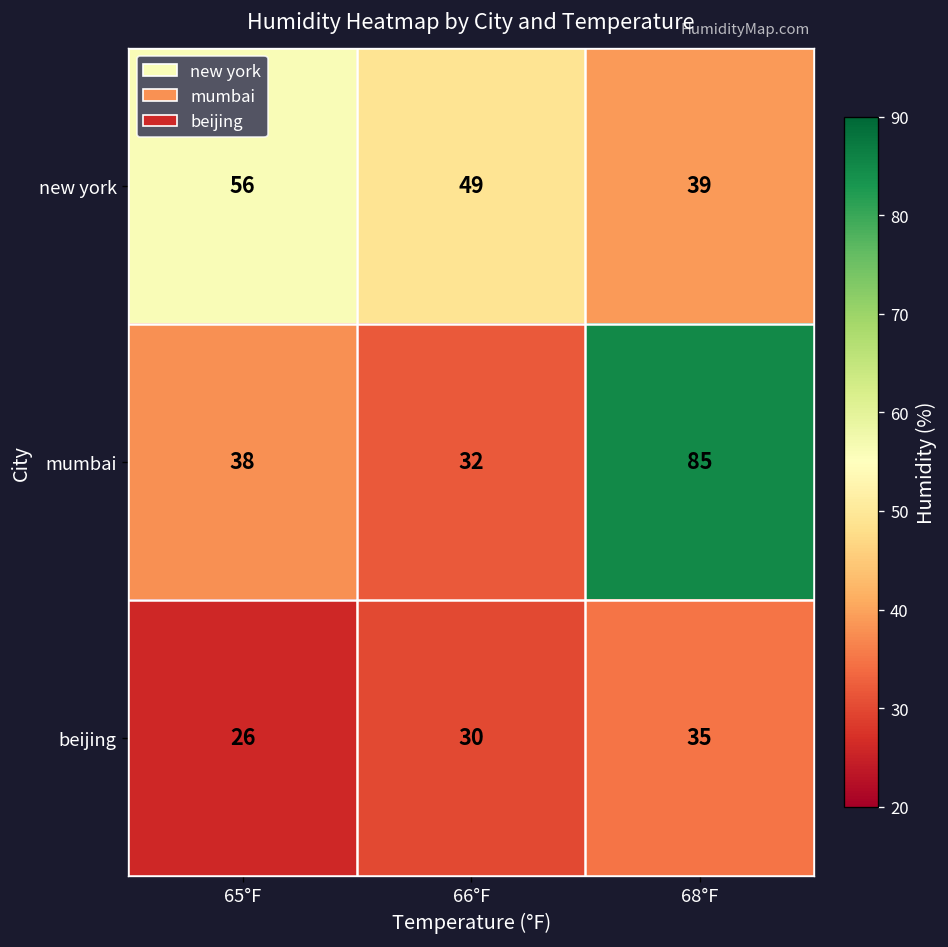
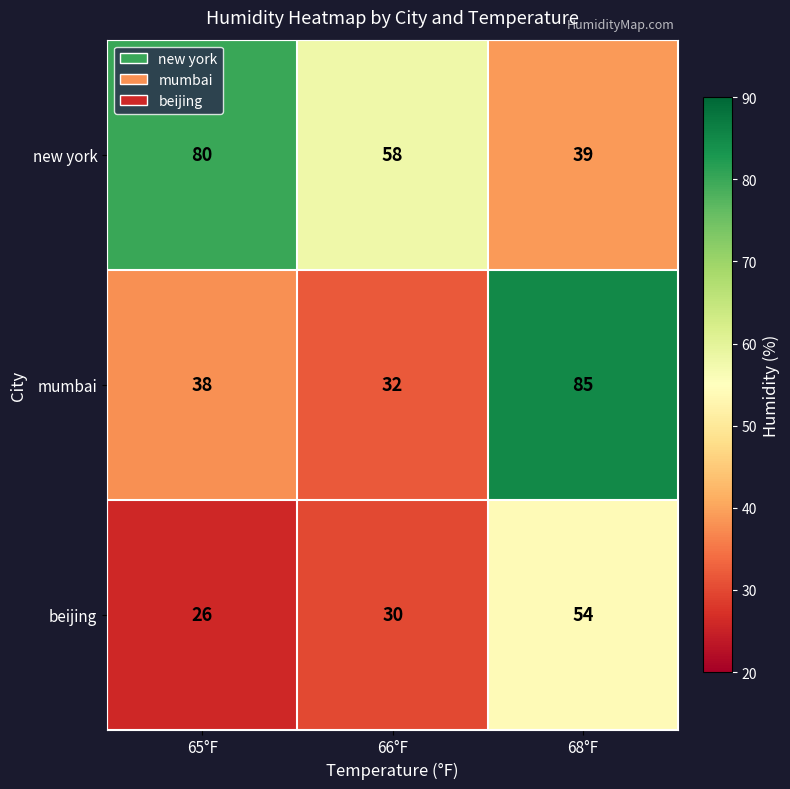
new york, 65°F: 56 -> 80
new york, 66°F: 49 -> 58
beijing, 68°F: 35 -> 54
